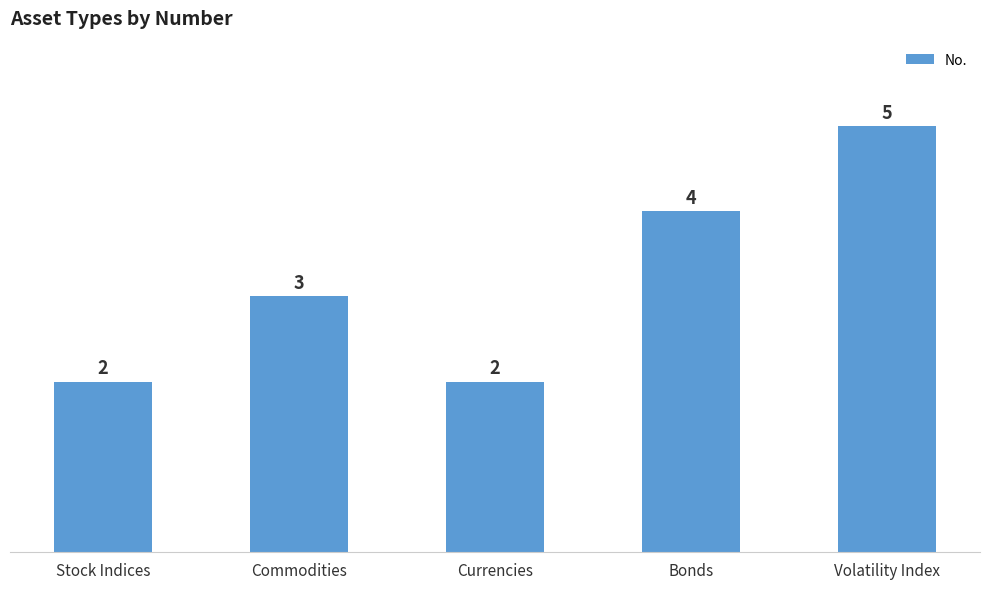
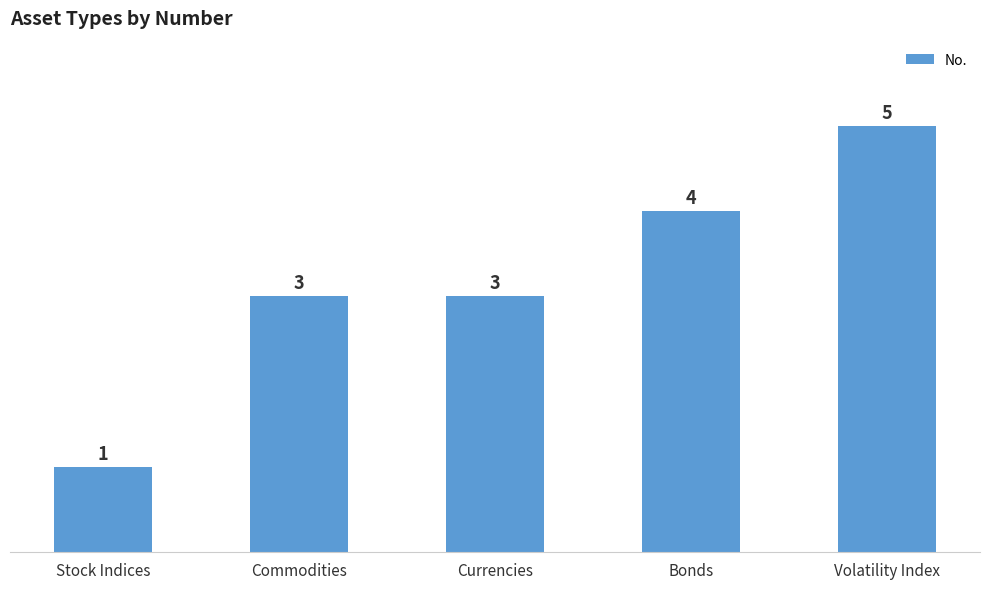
Stock Indices: 2 -> 1
Currencies: 2 -> 3
